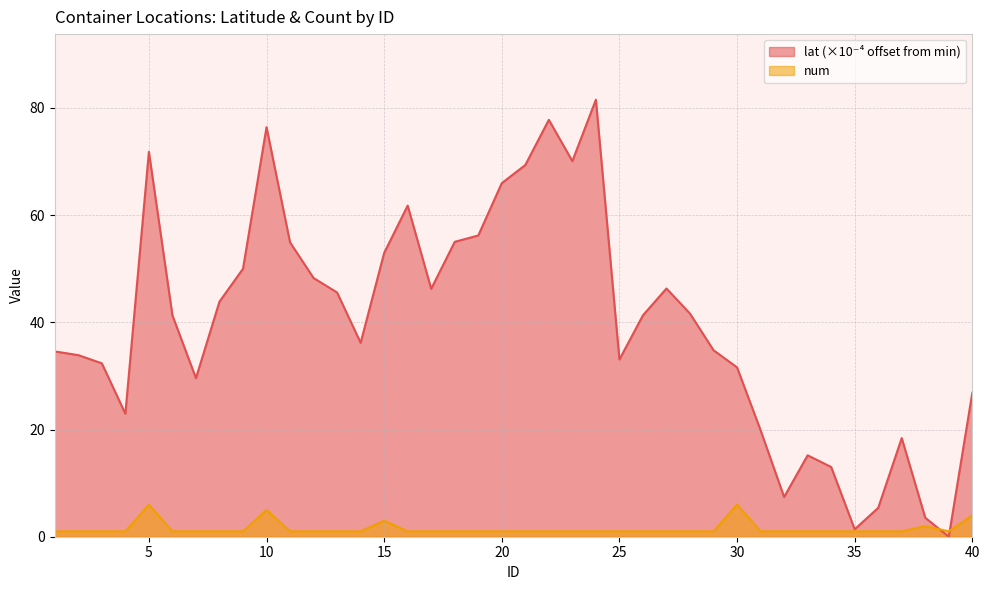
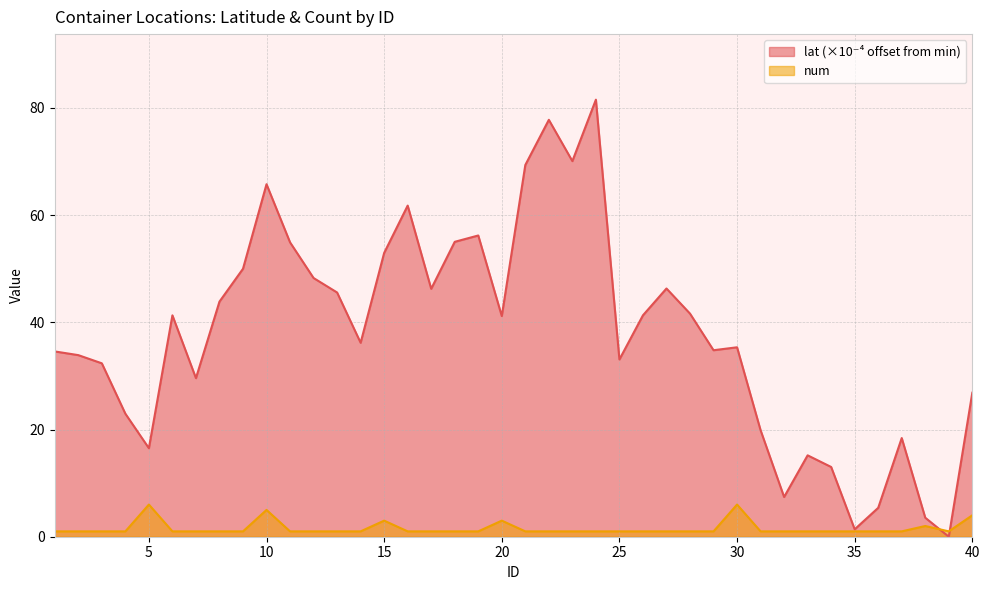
lat (×10⁻⁴ offset from min), 5: 72 -> 17
lat (×10⁻⁴ offset from min), 10: 76 -> 66
lat (×10⁻⁴ offset from min), 20: 66 -> 41
num, 20: 1 -> 3
lat (×10⁻⁴ offset from min), 30: 32 -> 35
